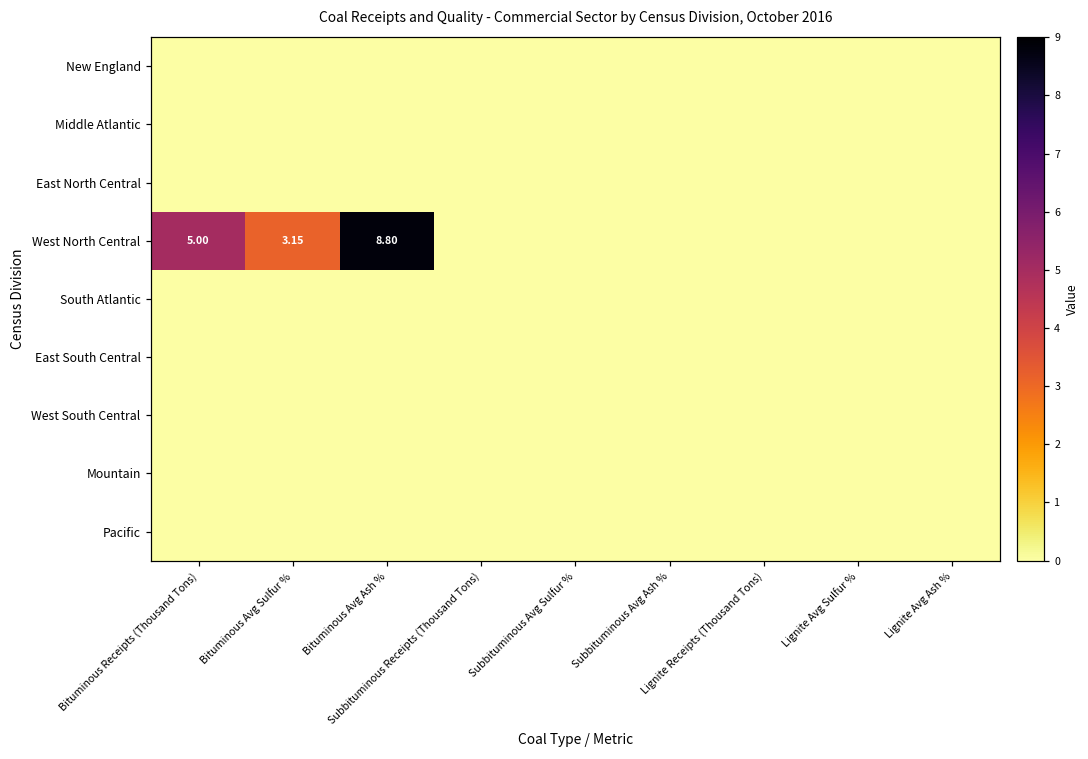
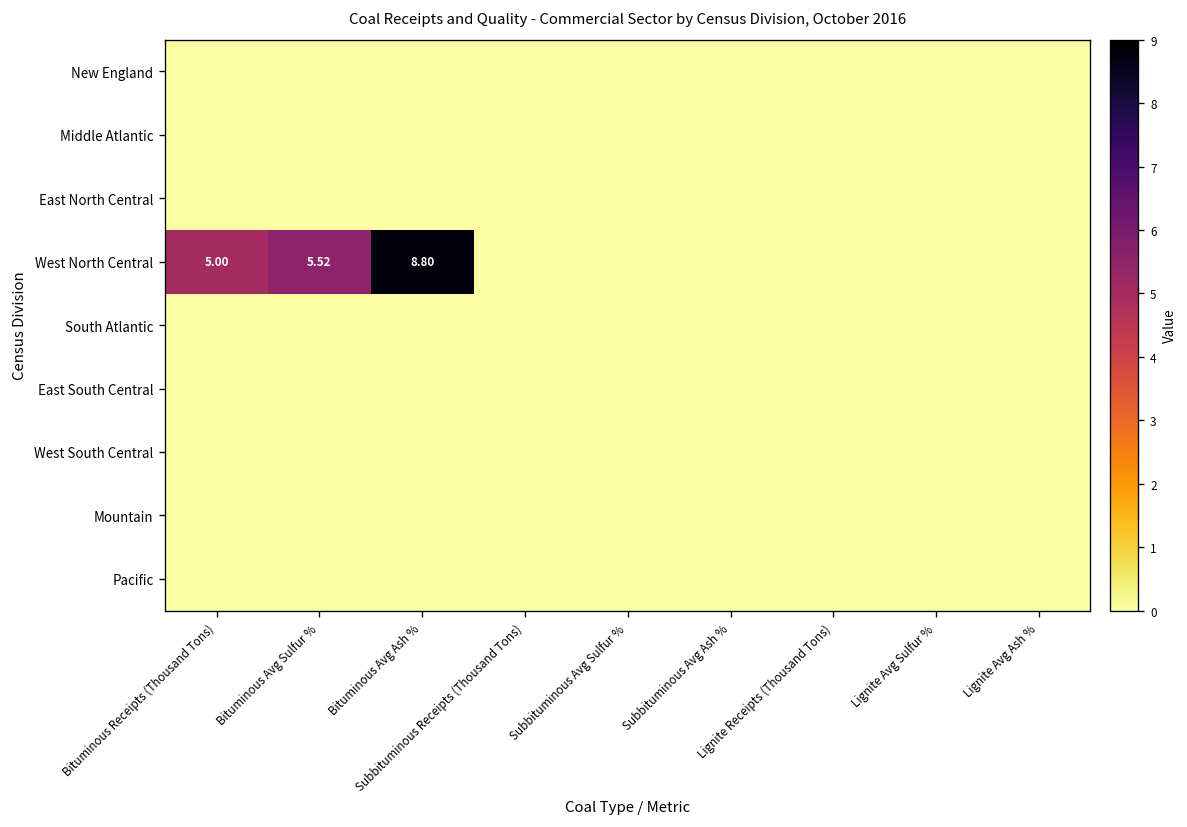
West North Central, Bituminous Avg Sulfur %: 3.15 -> 5.52
